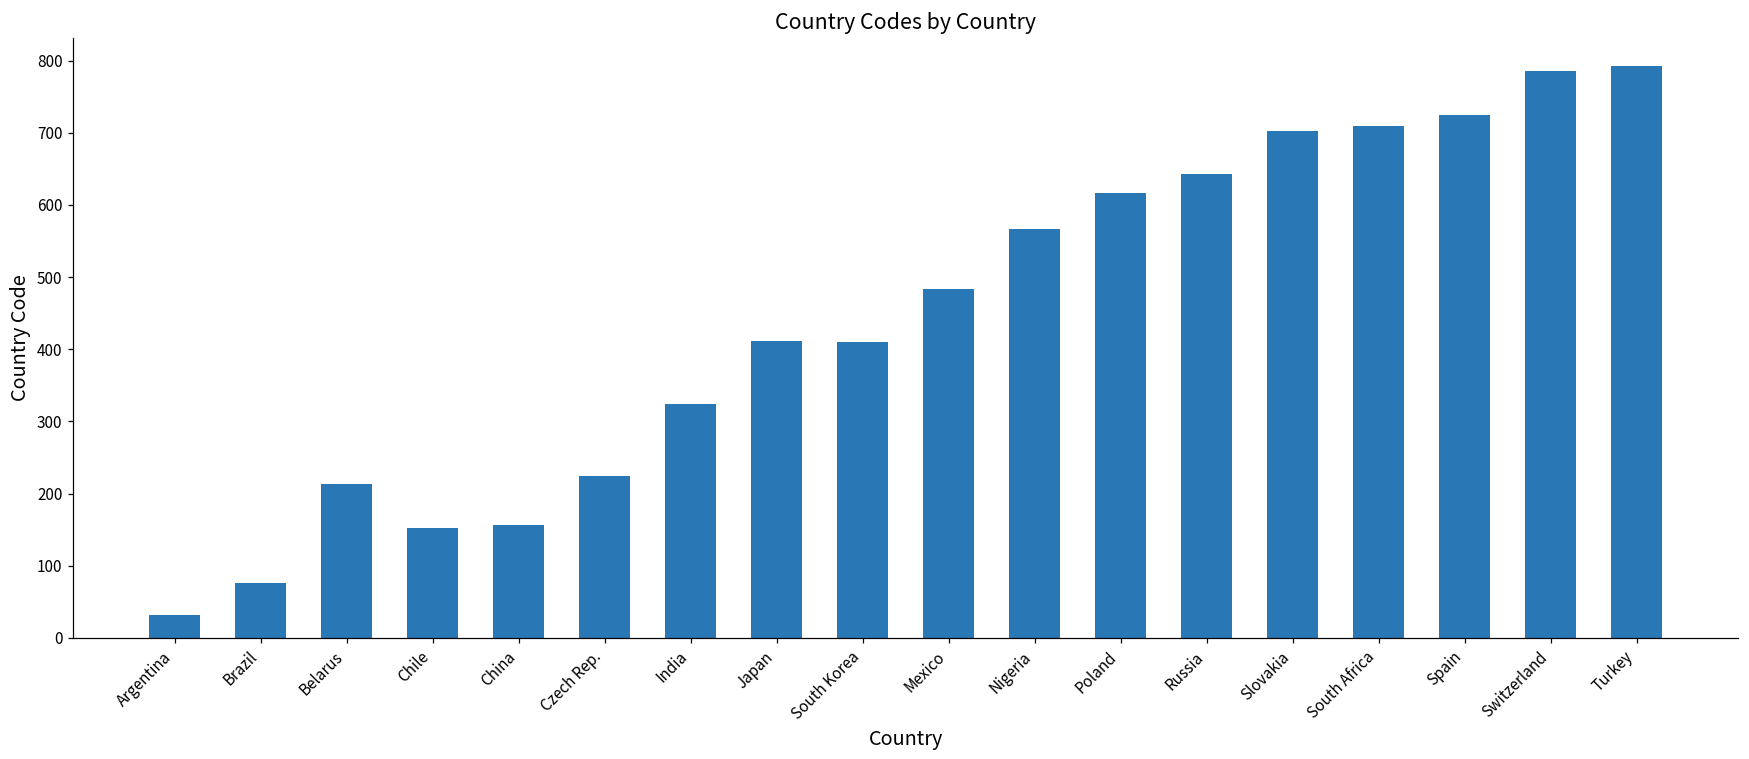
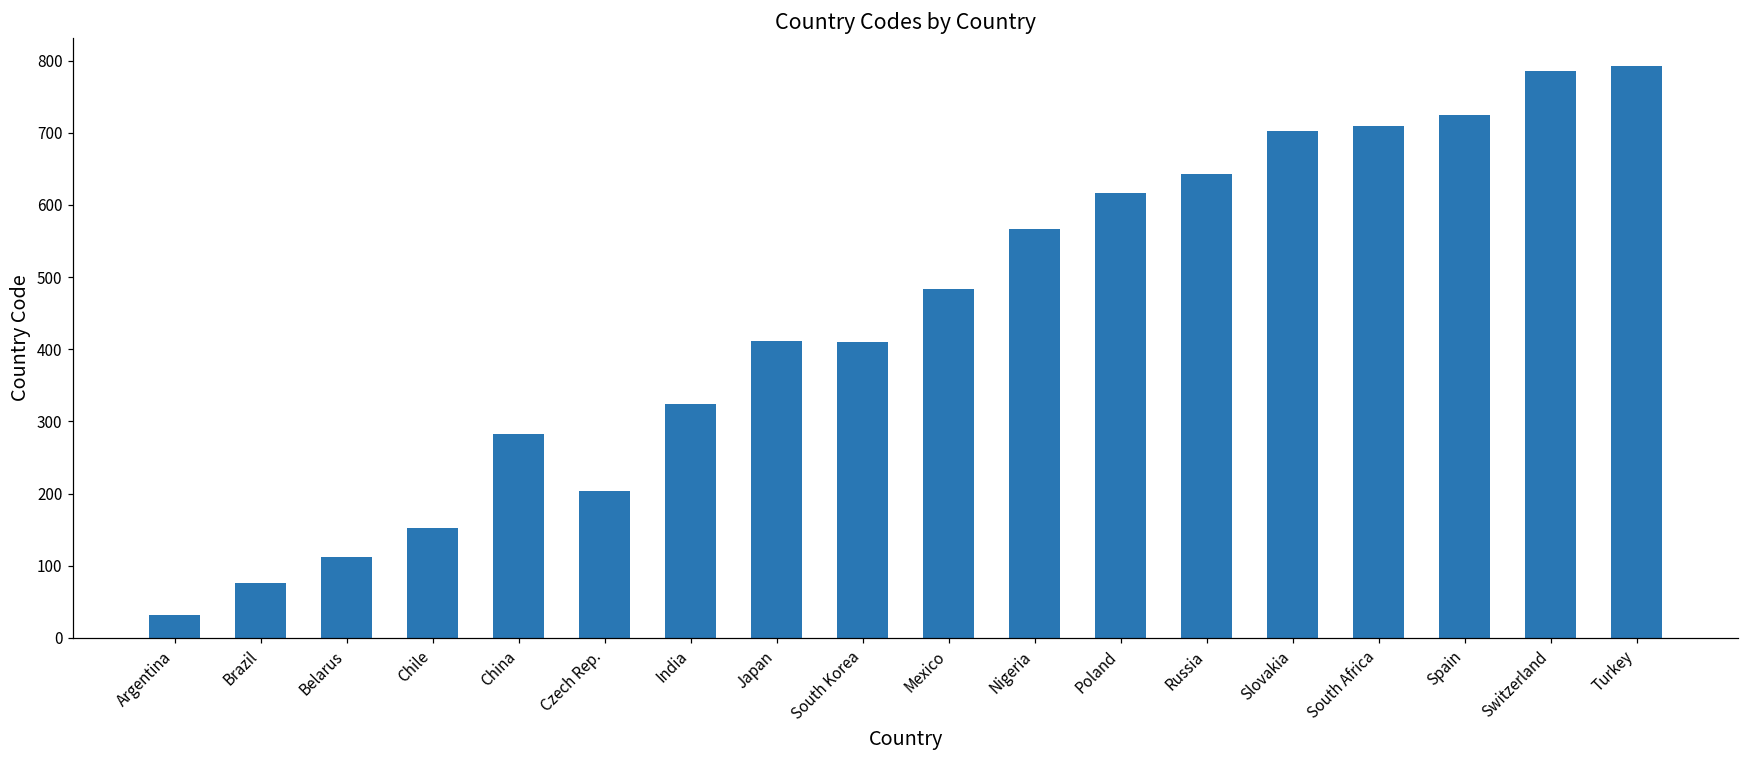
Belarus: 210 -> 110
China: 160 -> 280
Czech Rep.: 220 -> 200
